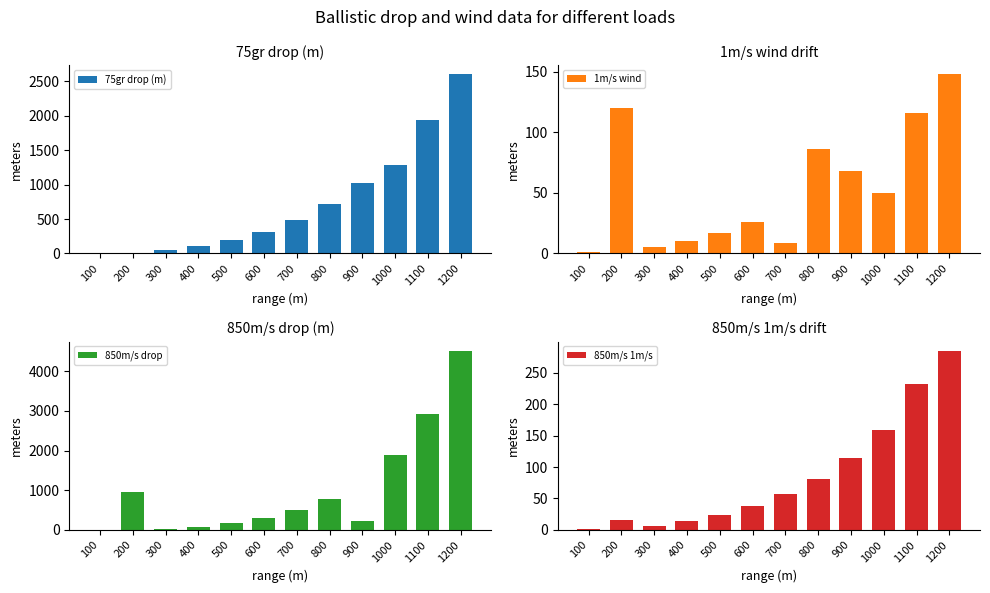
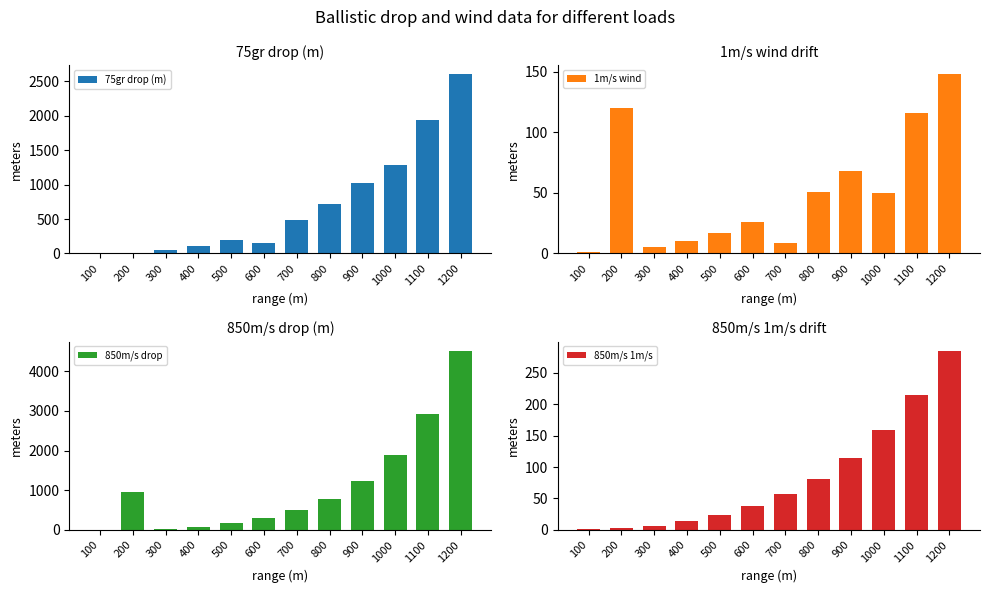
75gr drop (m), 600: 300 -> 100
1m/s wind drift, 800: 86 -> 51
850m/s drop (m), 900: 200 -> 1200
850m/s 1m/s drift, 200: 20 -> 0
850m/s 1m/s drift, 1100: 230 -> 210
